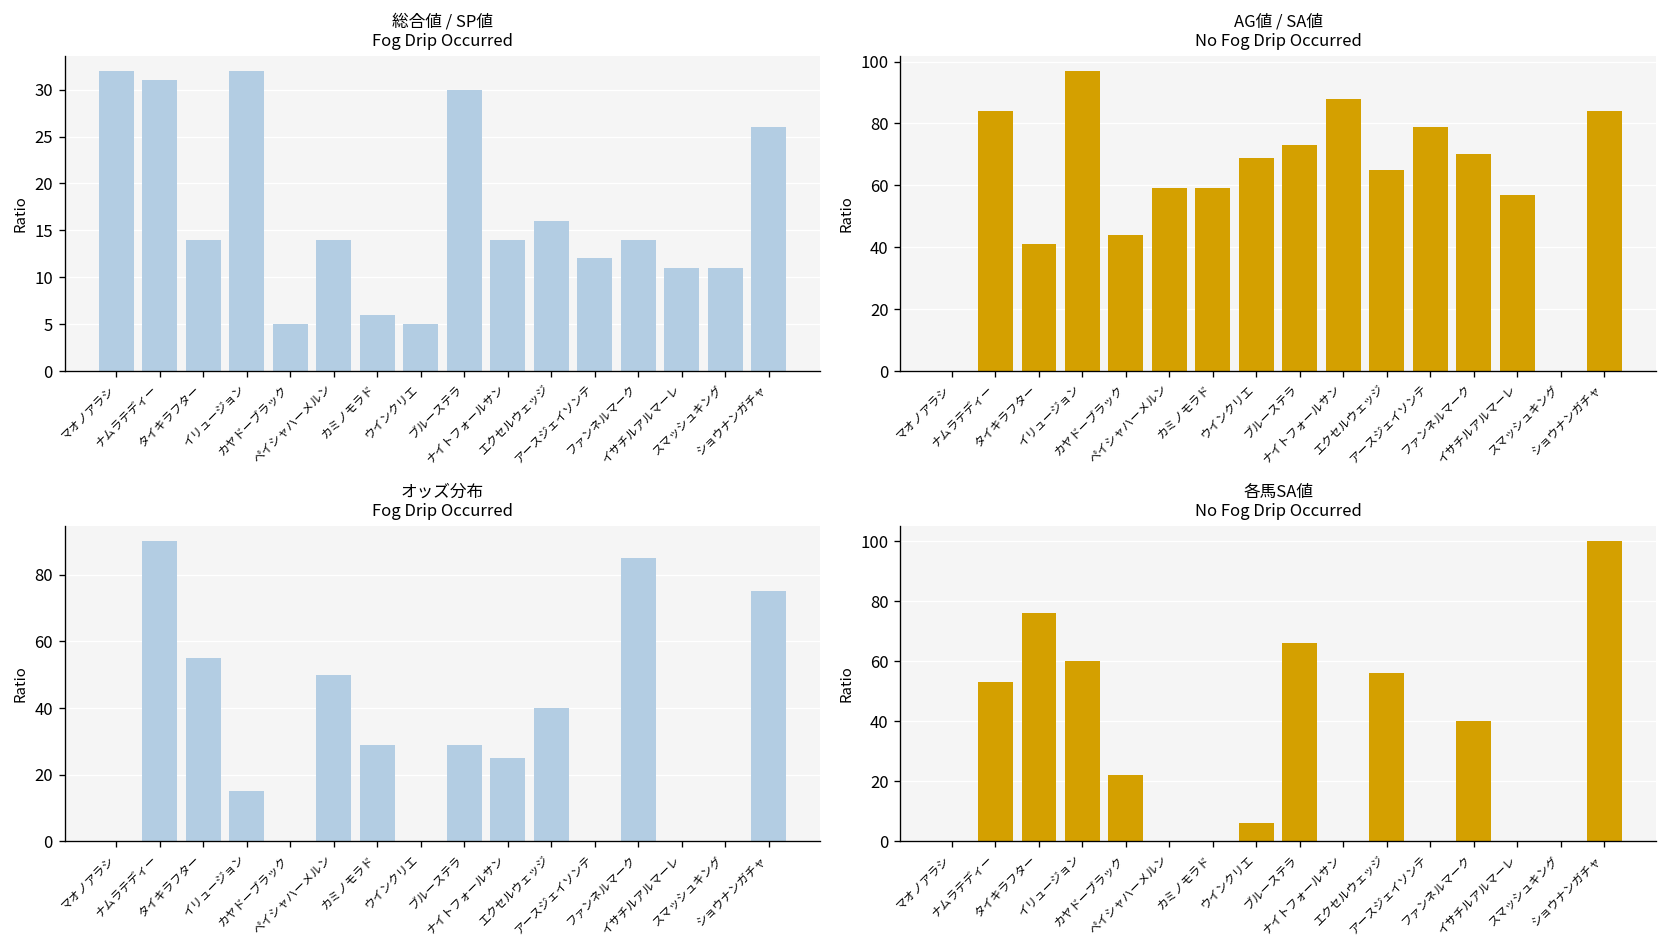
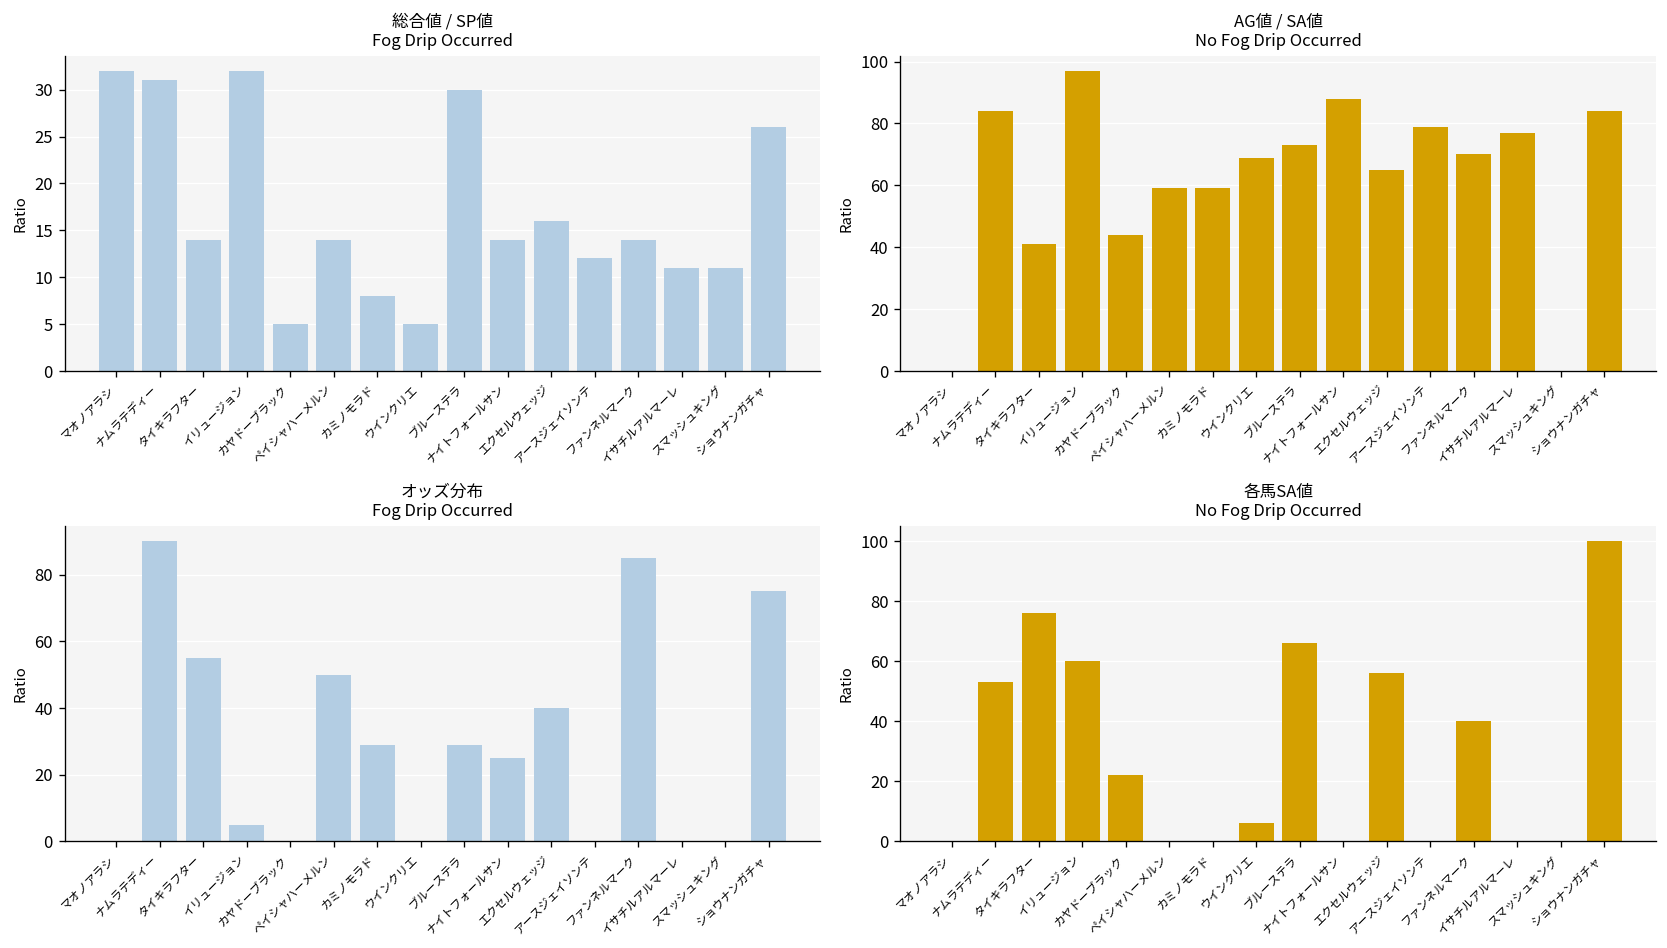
総合値 / SP値 Fog Drip Occurred, カミノモラド: 6 -> 8
AG値 / SA値 No Fog Drip Occurred, イサチルアルマーレ: 57 -> 77
オッズ分布 Fog Drip Occurred, イリュージョン: 15 -> 5
